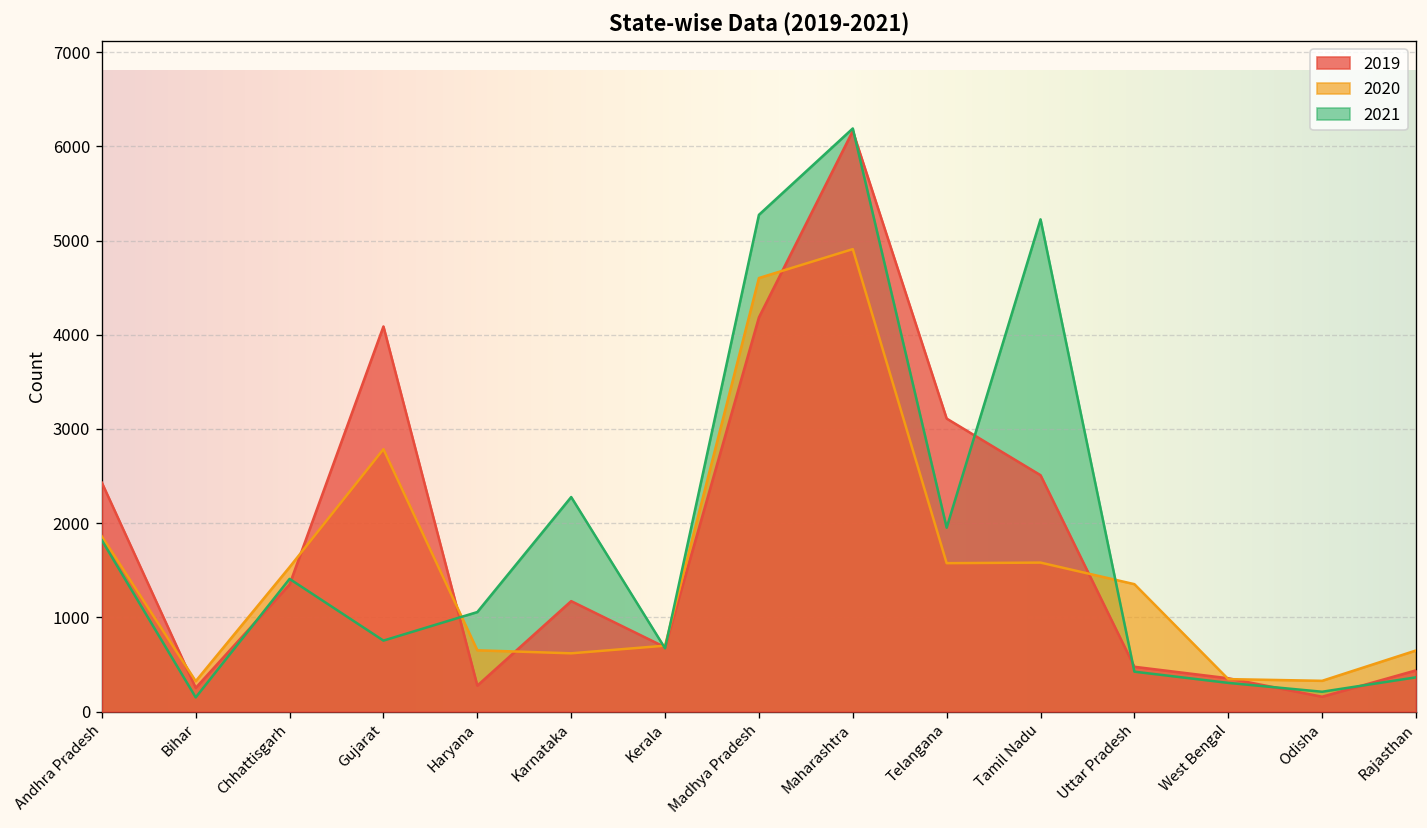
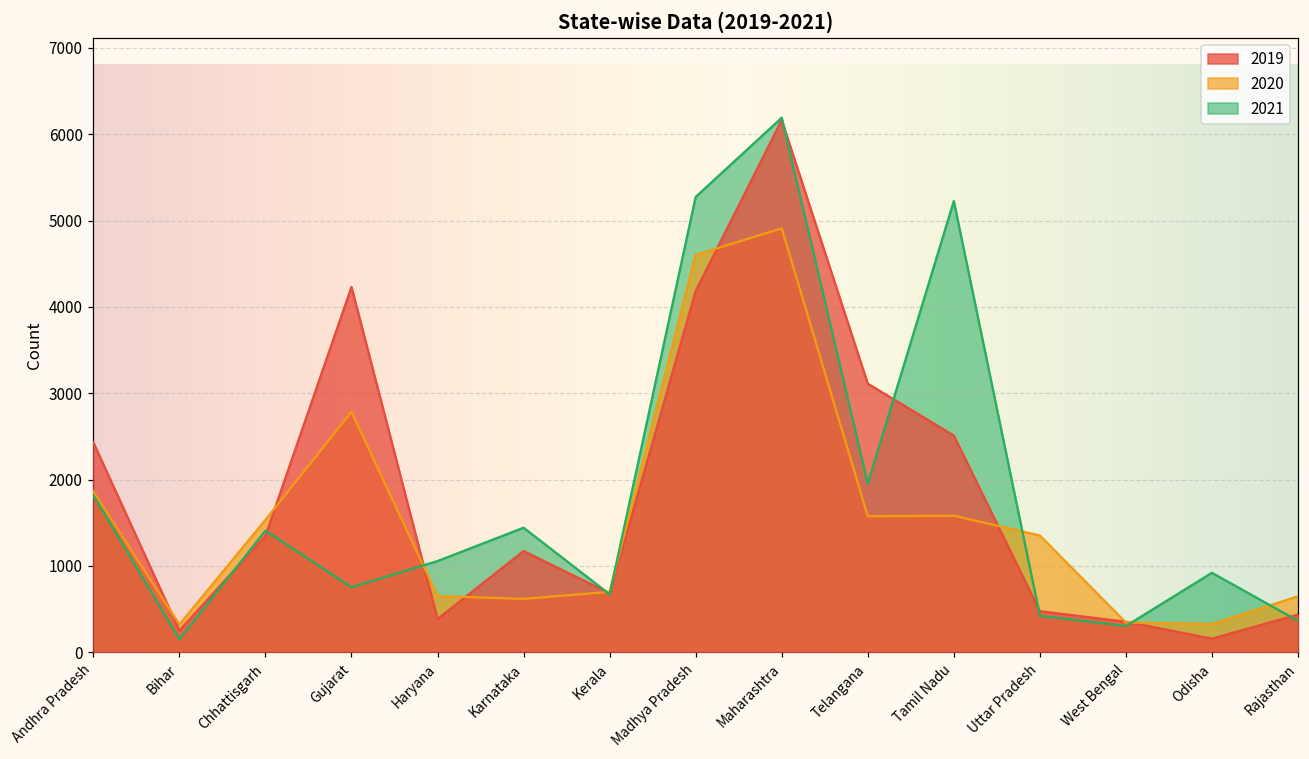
2019, Gujarat: 4100 -> 4200
2019, Haryana: 300 -> 400
2021, Karnataka: 2300 -> 1400
2021, Odisha: 200 -> 900
